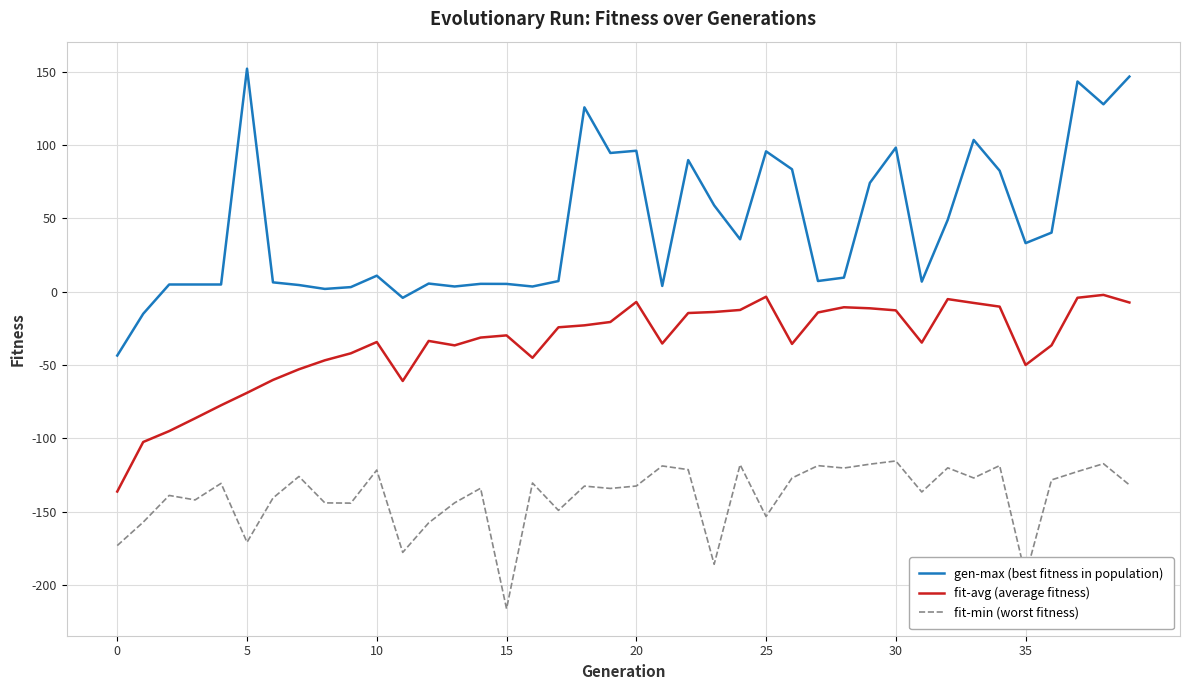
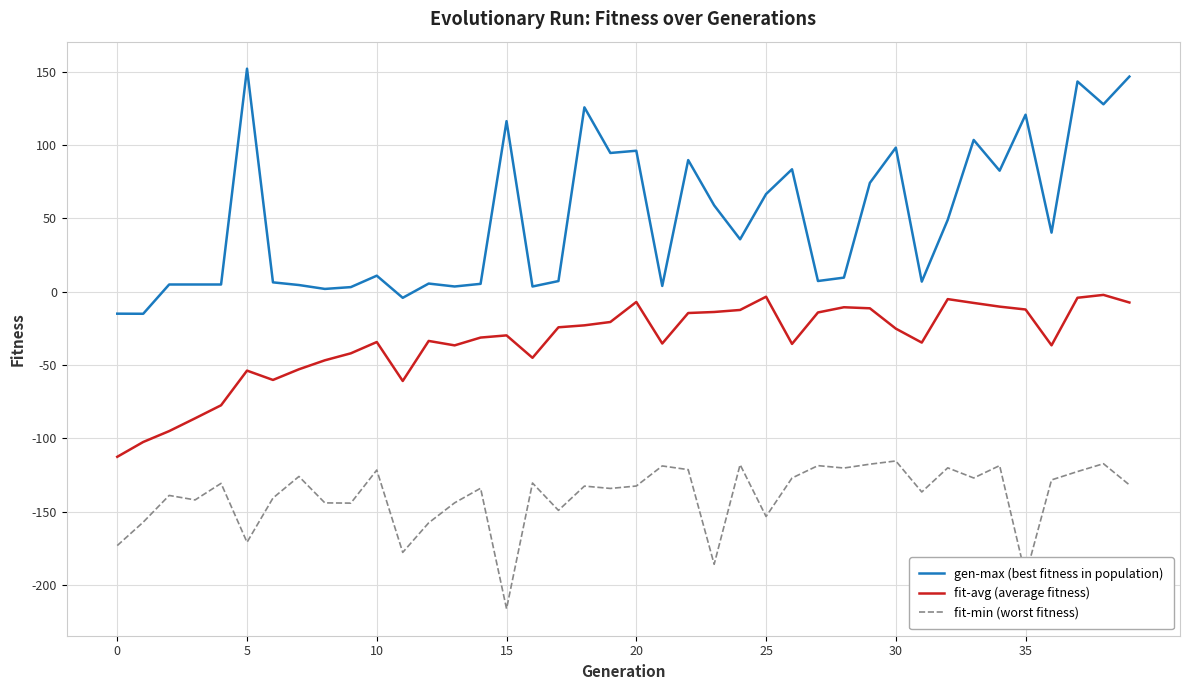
gen-max (best fitness in population), 0: -43 -> -15
fit-avg (average fitness), 0: -136 -> -113
fit-avg (average fitness), 5: -69 -> -54
gen-max (best fitness in population), 15: 5 -> 116
gen-max (best fitness in population), 25: 96 -> 67
fit-avg (average fitness), 30: -13 -> -25
gen-max (best fitness in population), 35: 33 -> 121
fit-avg (average fitness), 35: -50 -> -12
